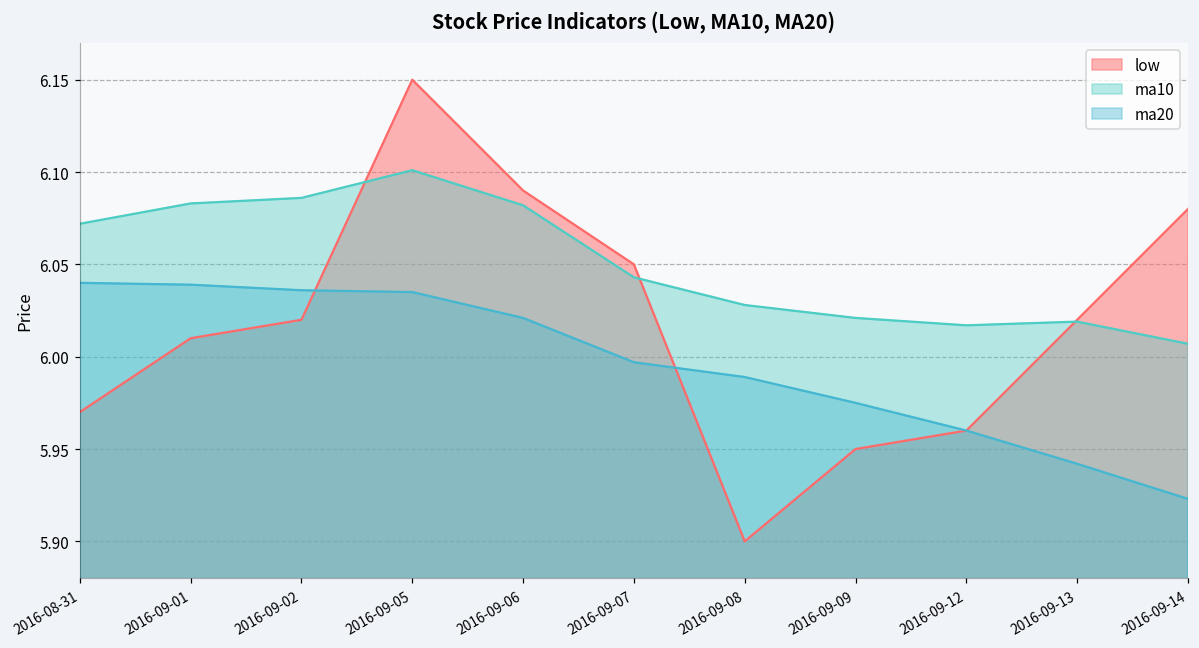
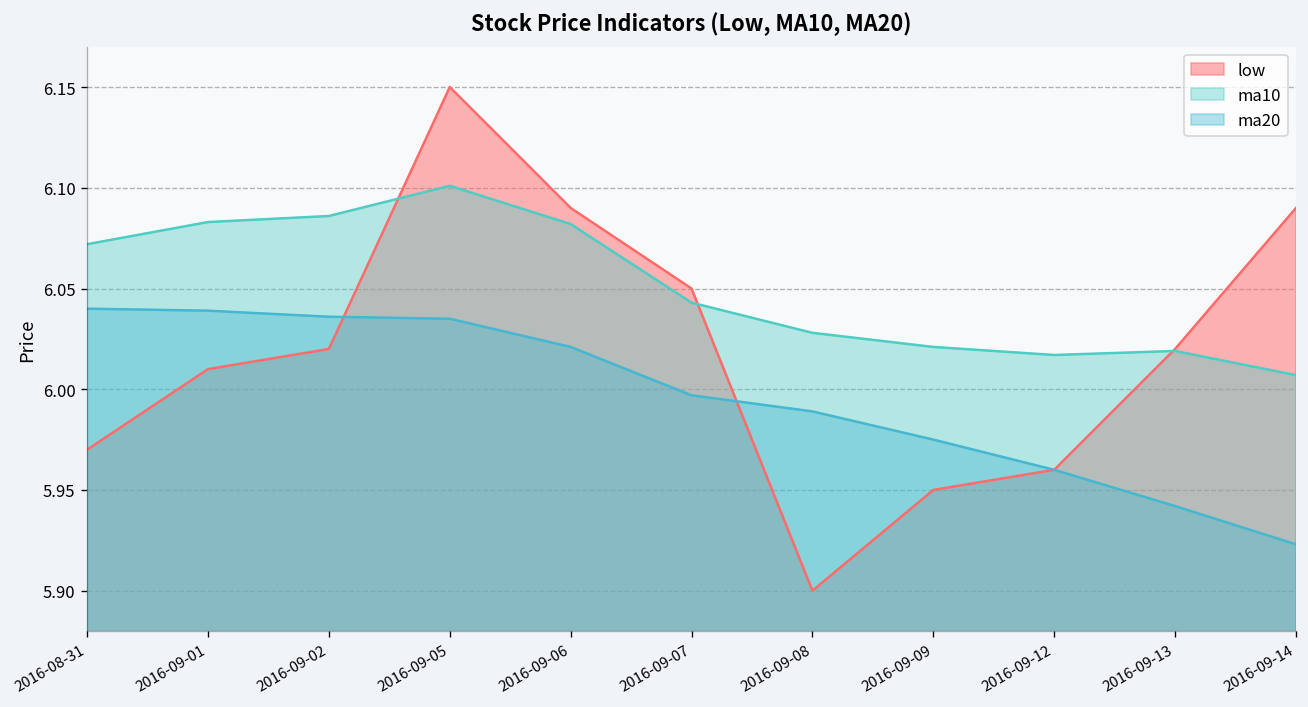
low, 2016-09-14: 6.08 -> 6.09
